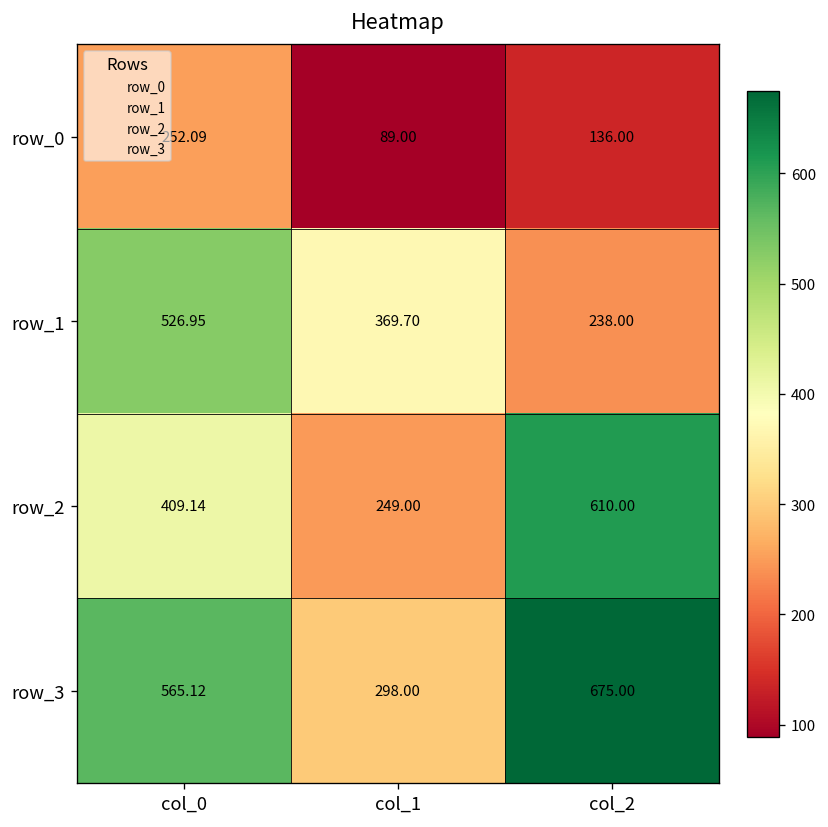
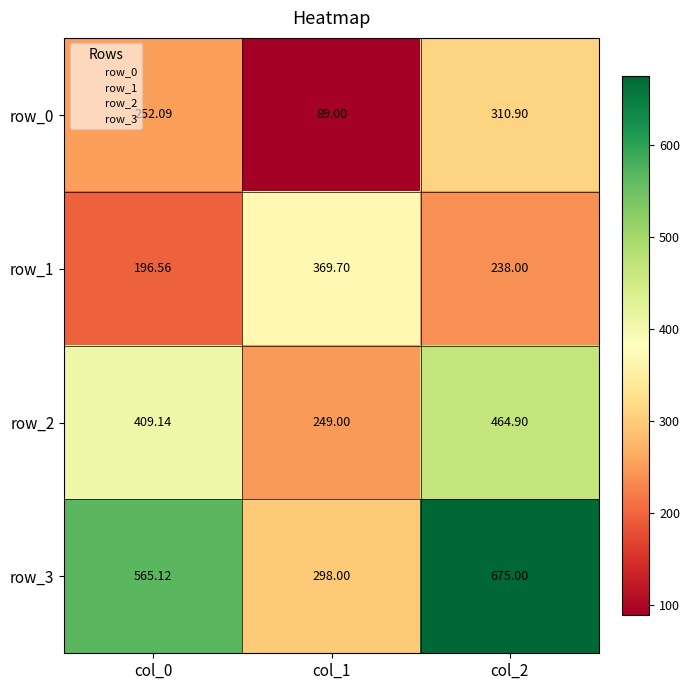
row_0, col_2: 136.00 -> 310.90
row_1, col_0: 526.95 -> 196.56
row_2, col_2: 610.00 -> 464.90
